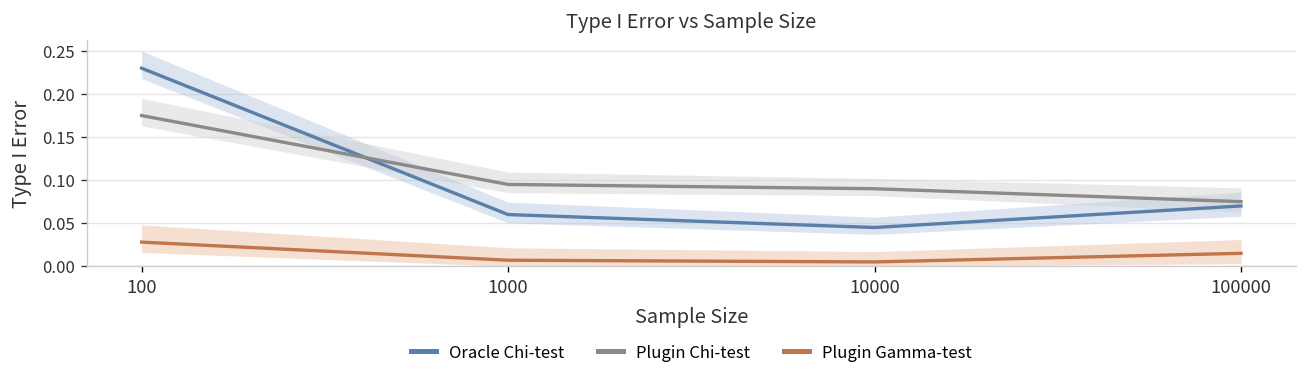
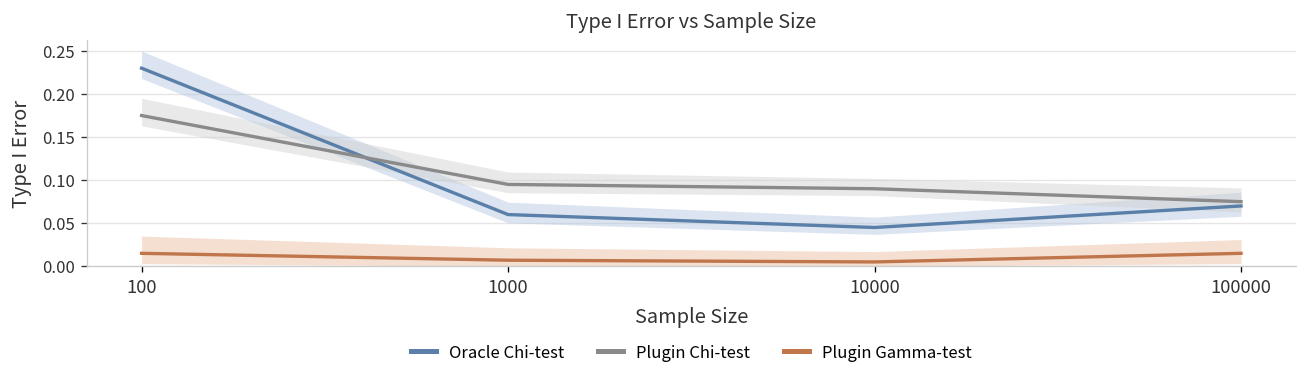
Plugin Gamma-test, 100: 0.03 -> 0.02
